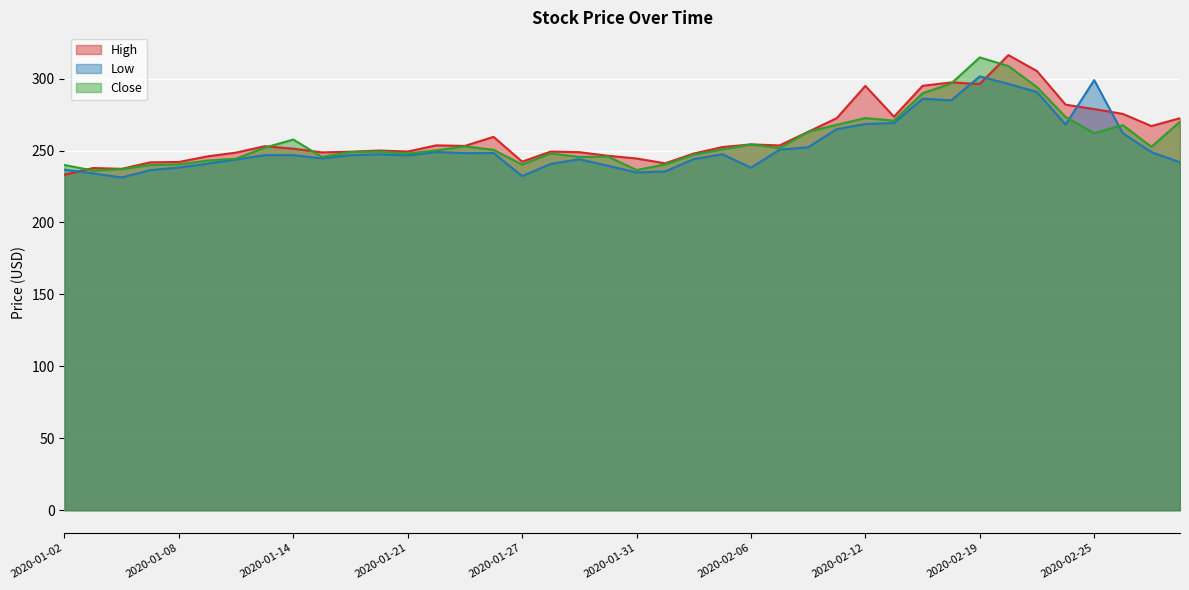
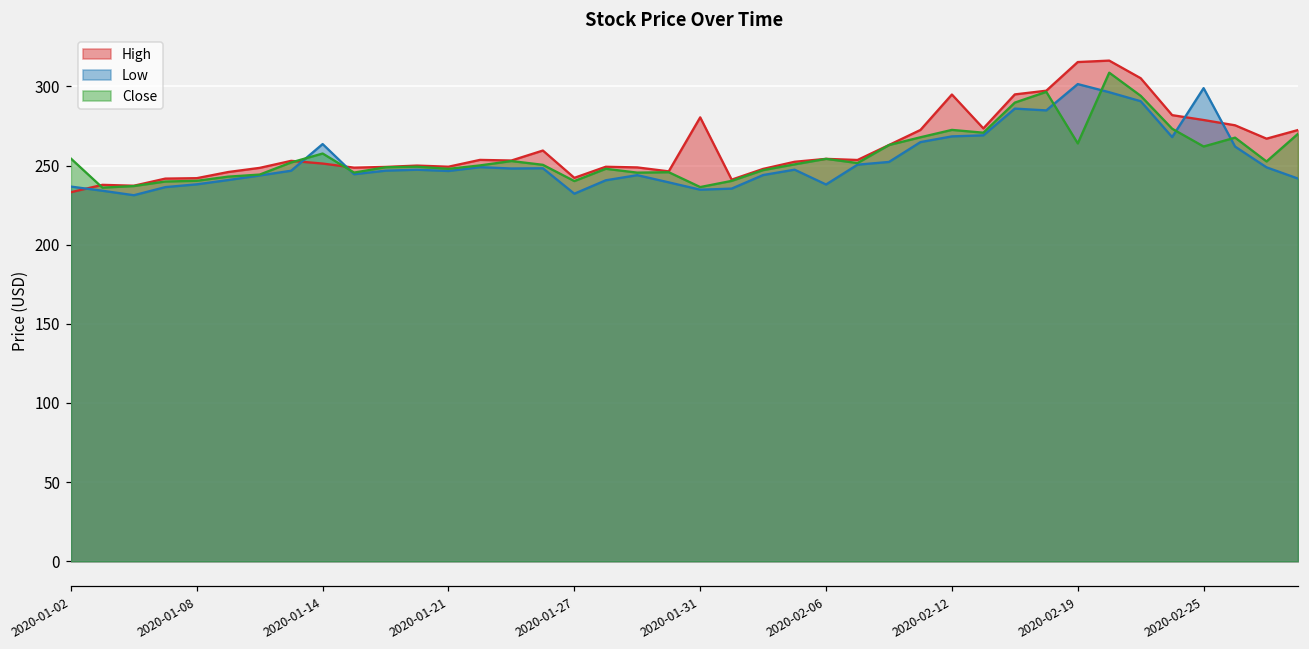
Close, 2020-01-02: 240 -> 254
Low, 2020-01-14: 247 -> 264
High, 2020-01-31: 244 -> 280
High, 2020-02-19: 296 -> 315
Close, 2020-02-19: 315 -> 264
